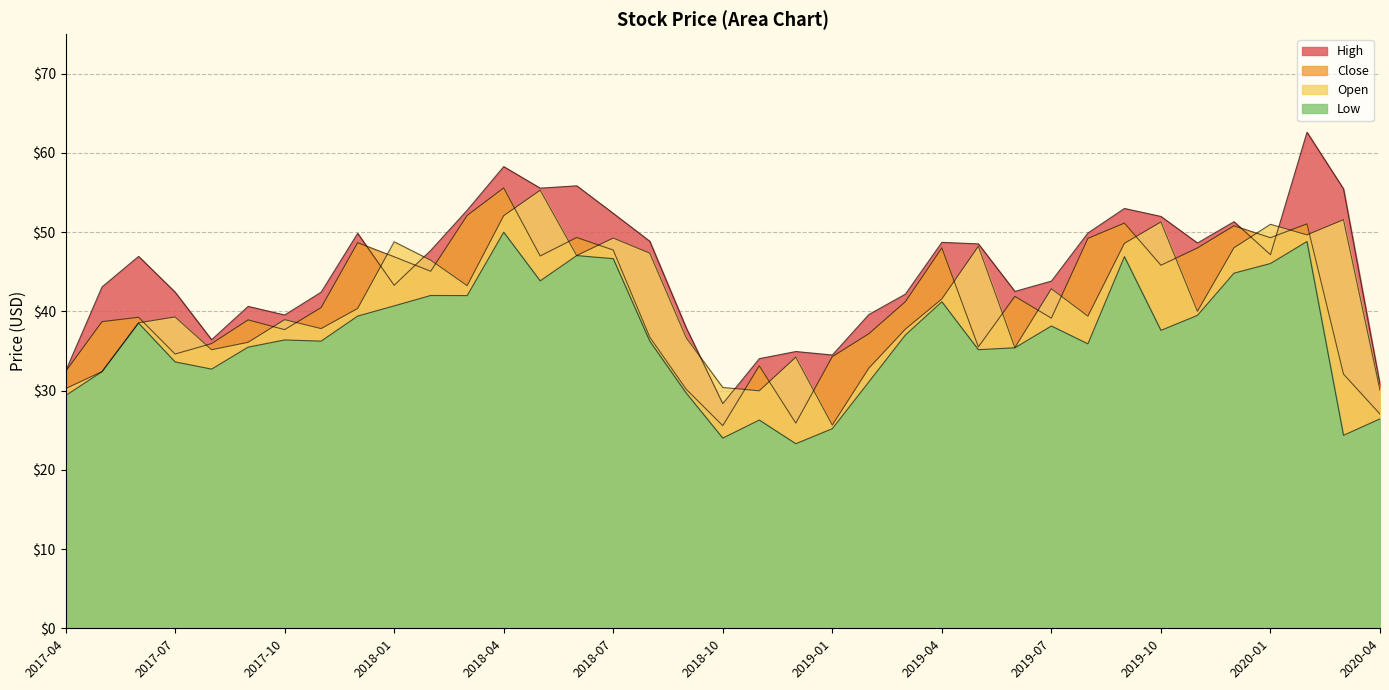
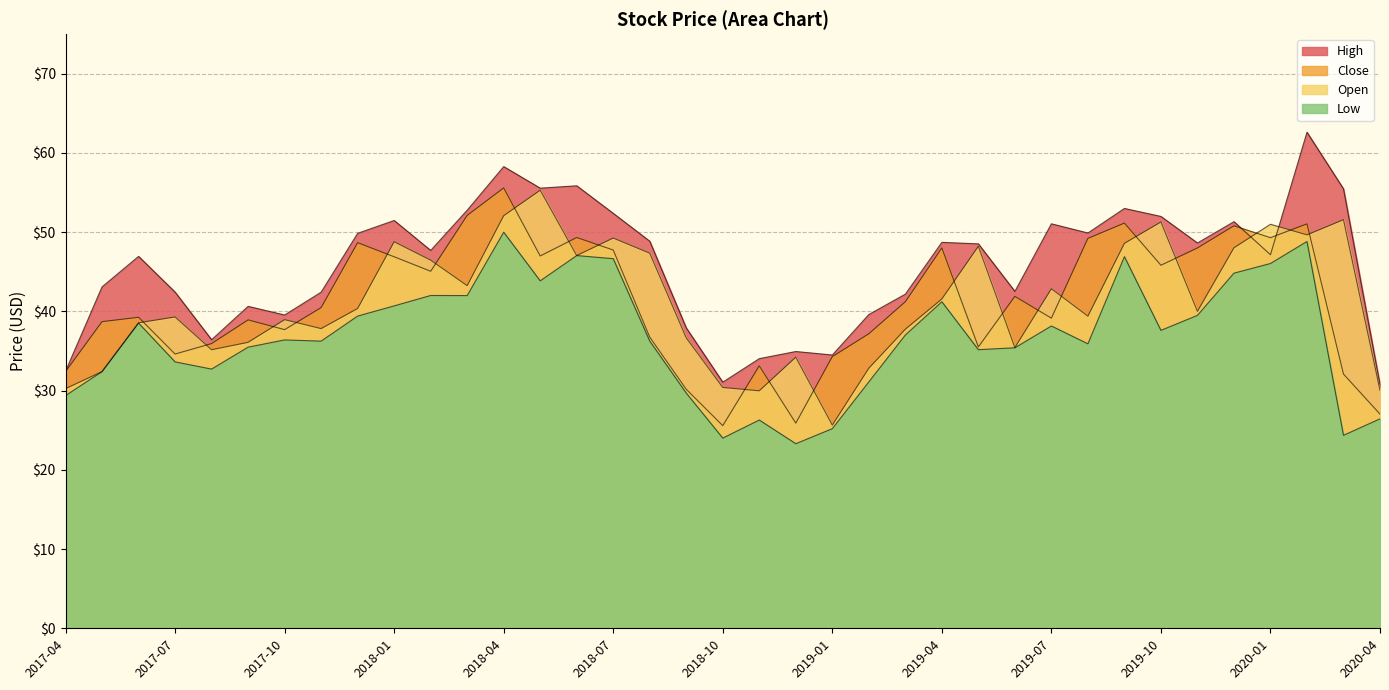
High, 2018-01: $43 -> $51
High, 2018-10: $28 -> $31
High, 2019-07: $44 -> $51
